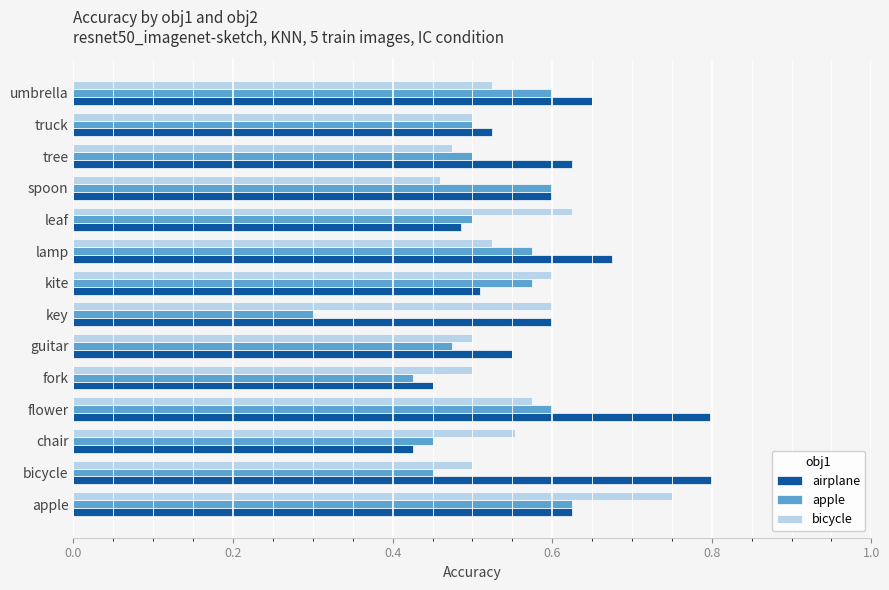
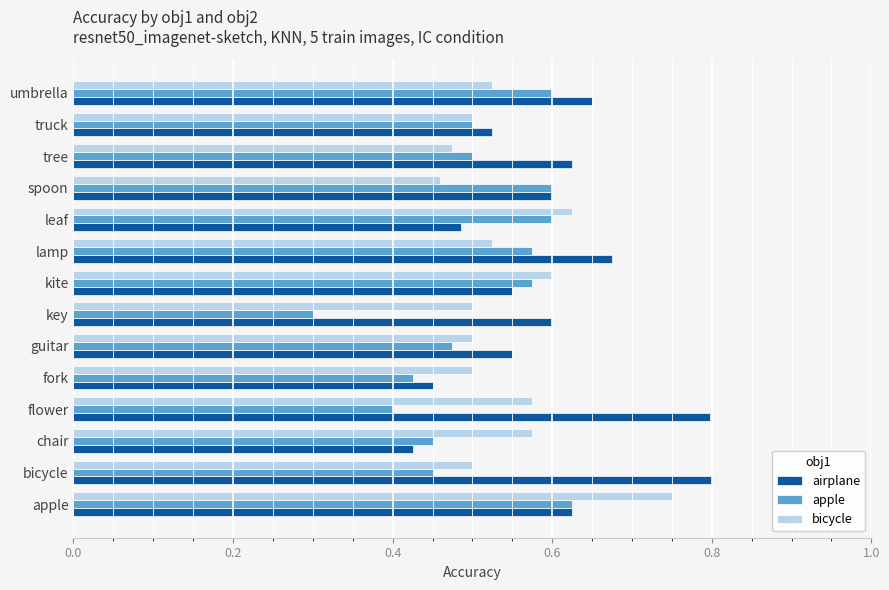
apple, leaf: 0.5 -> 0.6
airplane, kite: 0.51 -> 0.55
bicycle, key: 0.6 -> 0.5
apple, flower: 0.6 -> 0.4
bicycle, chair: 0.55 -> 0.58
